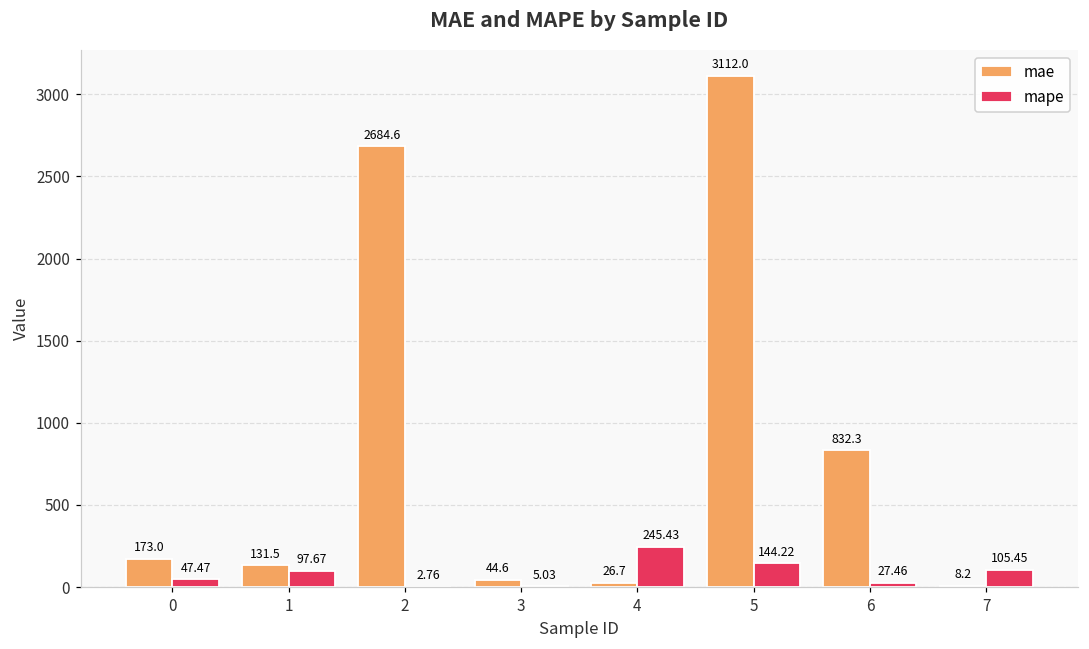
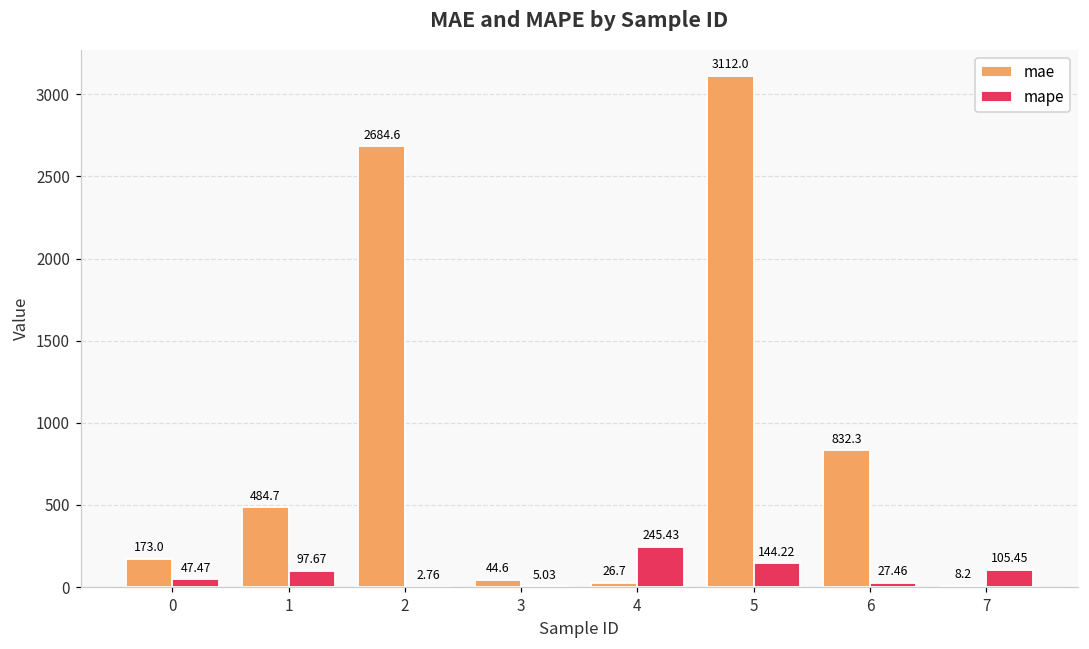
mae, 1: 131.5 -> 484.7
